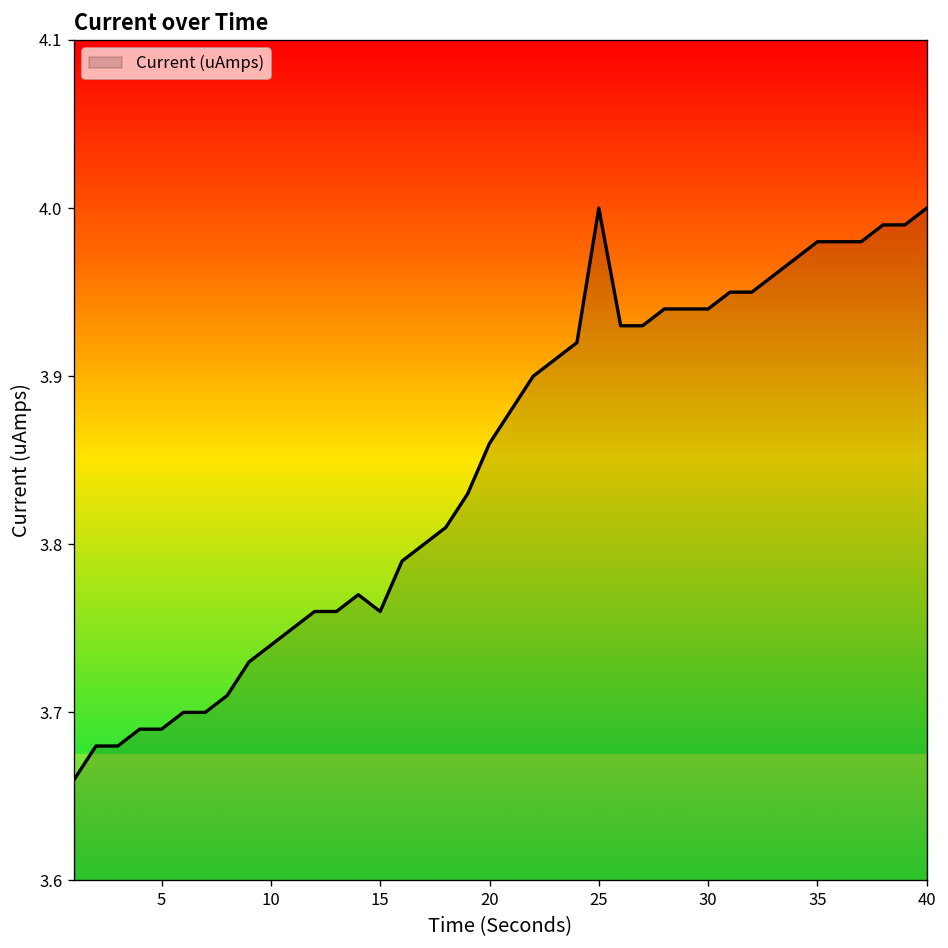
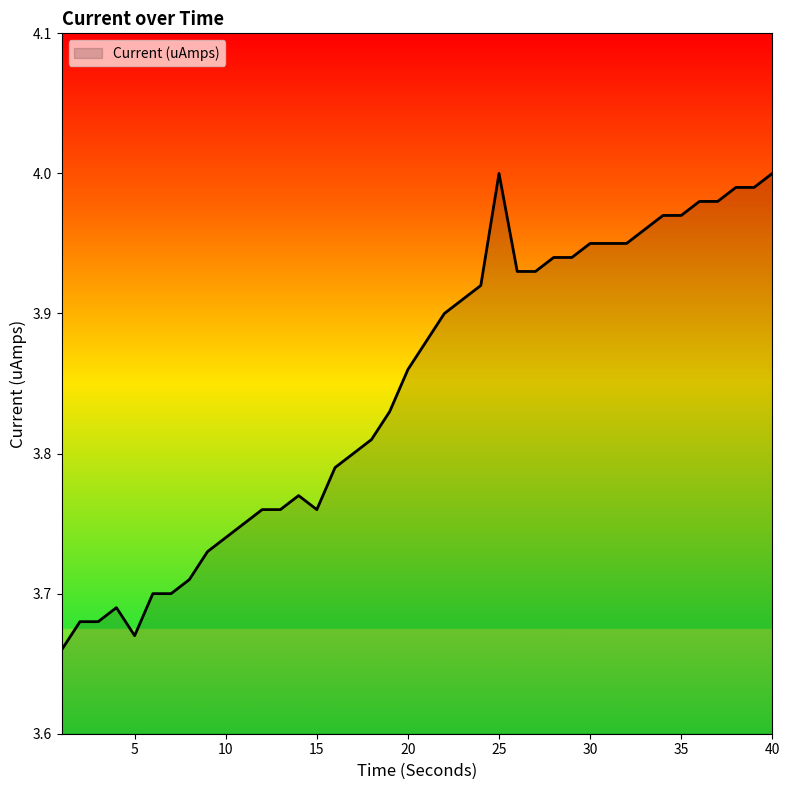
5: 3.69 -> 3.67
30: 3.94 -> 3.95
35: 3.98 -> 3.97
